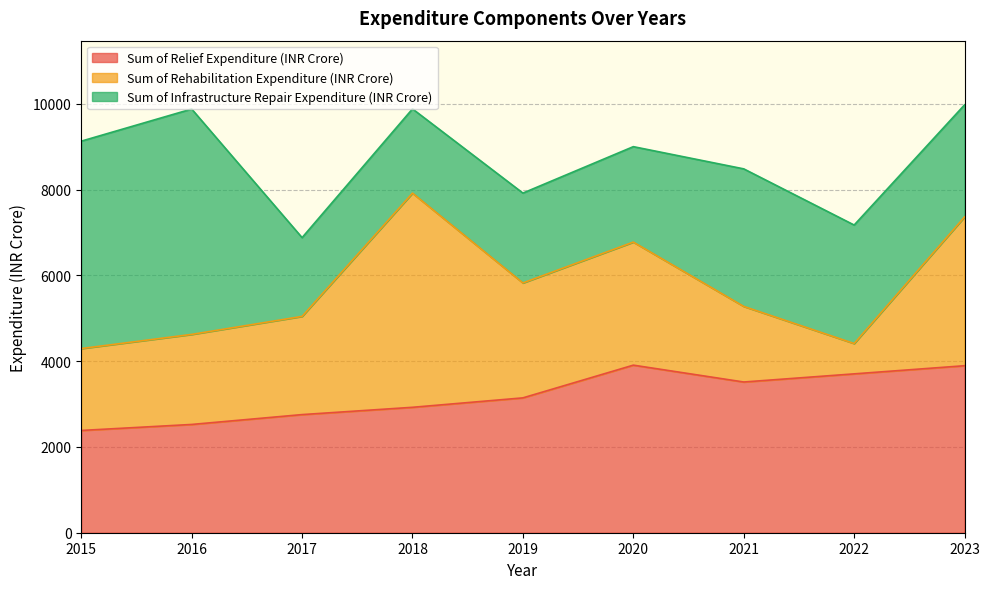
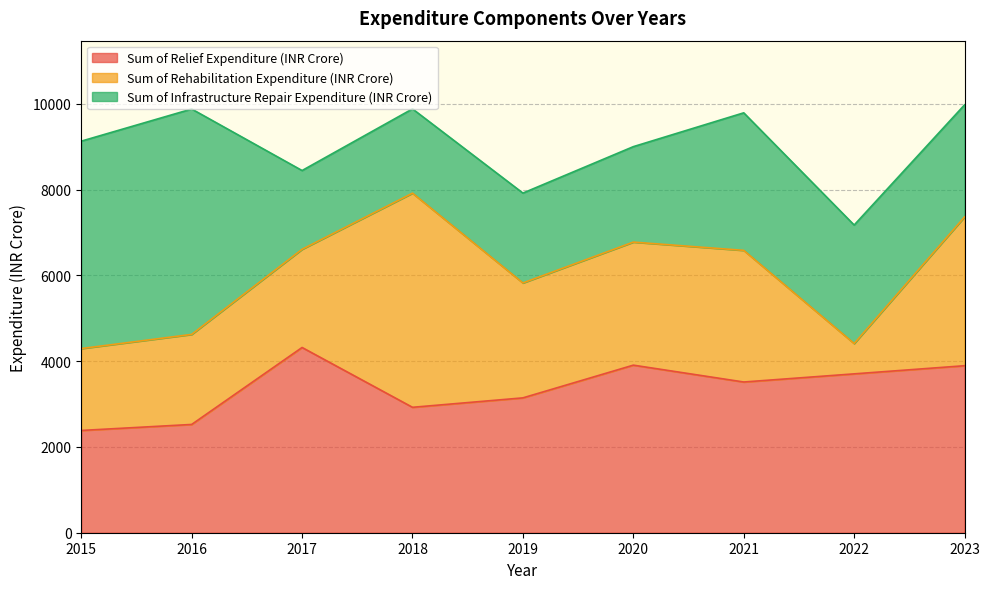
Sum of Relief Expenditure (INR Crore), 2017: 2800 -> 4300
Sum of Rehabilitation Expenditure (INR Crore), 2021: 1800 -> 3100
